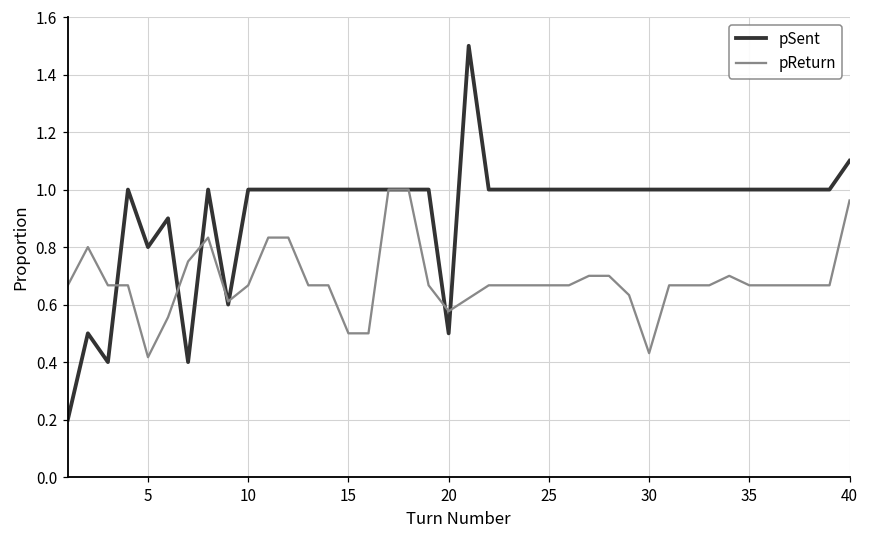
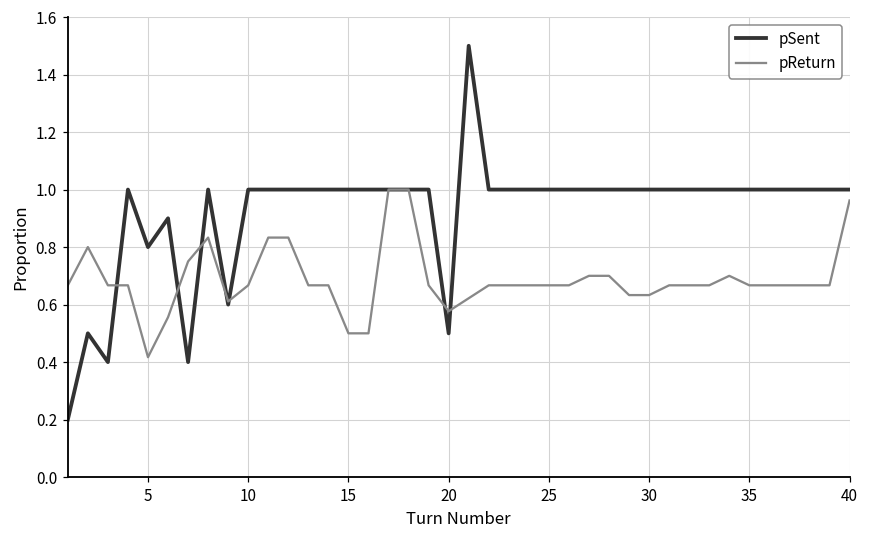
pReturn, 30: 0.43 -> 0.63
pSent, 40: 1.1 -> 1.0
